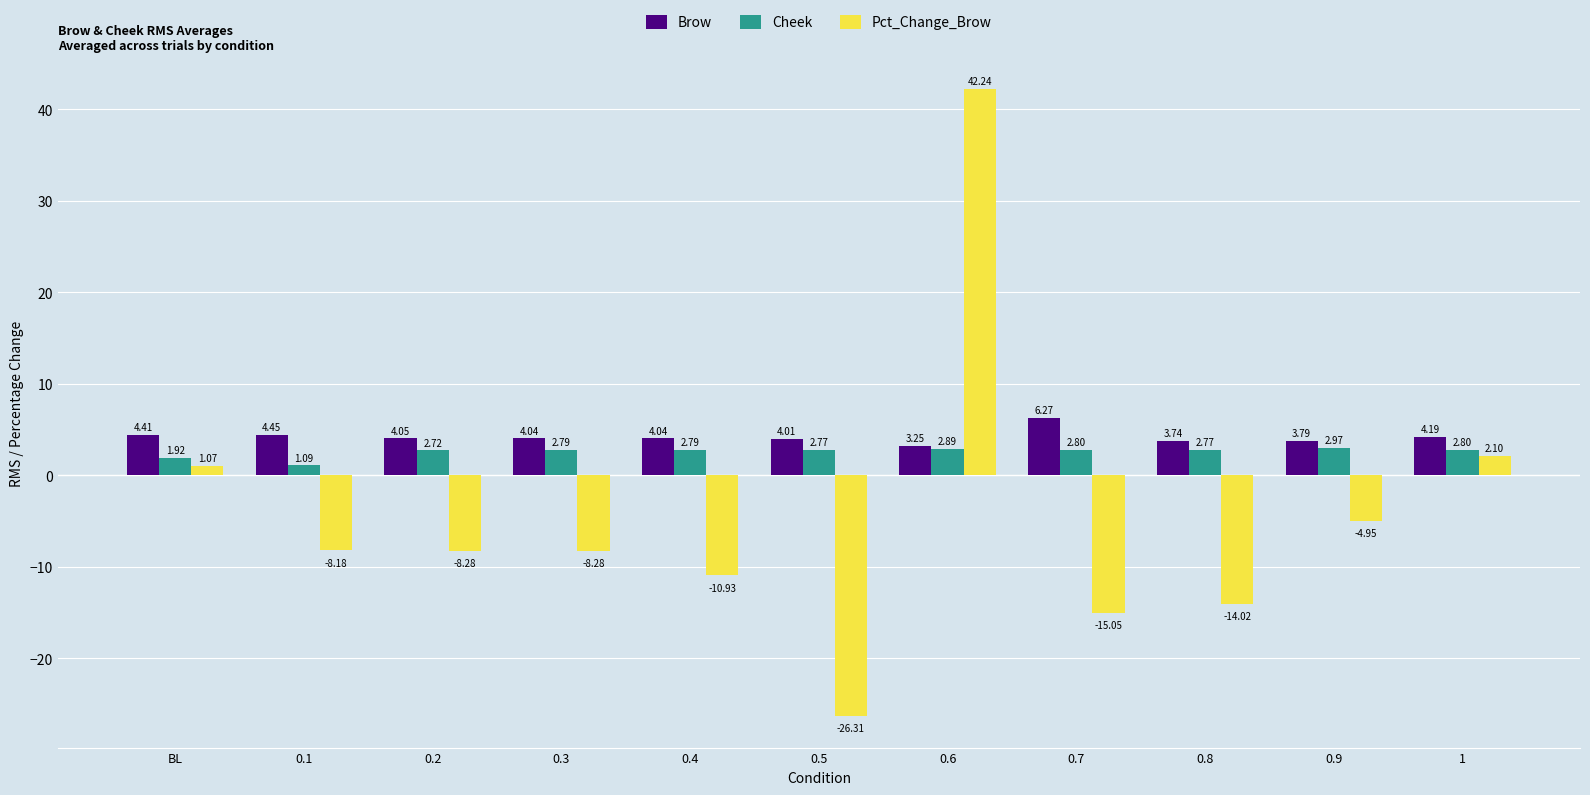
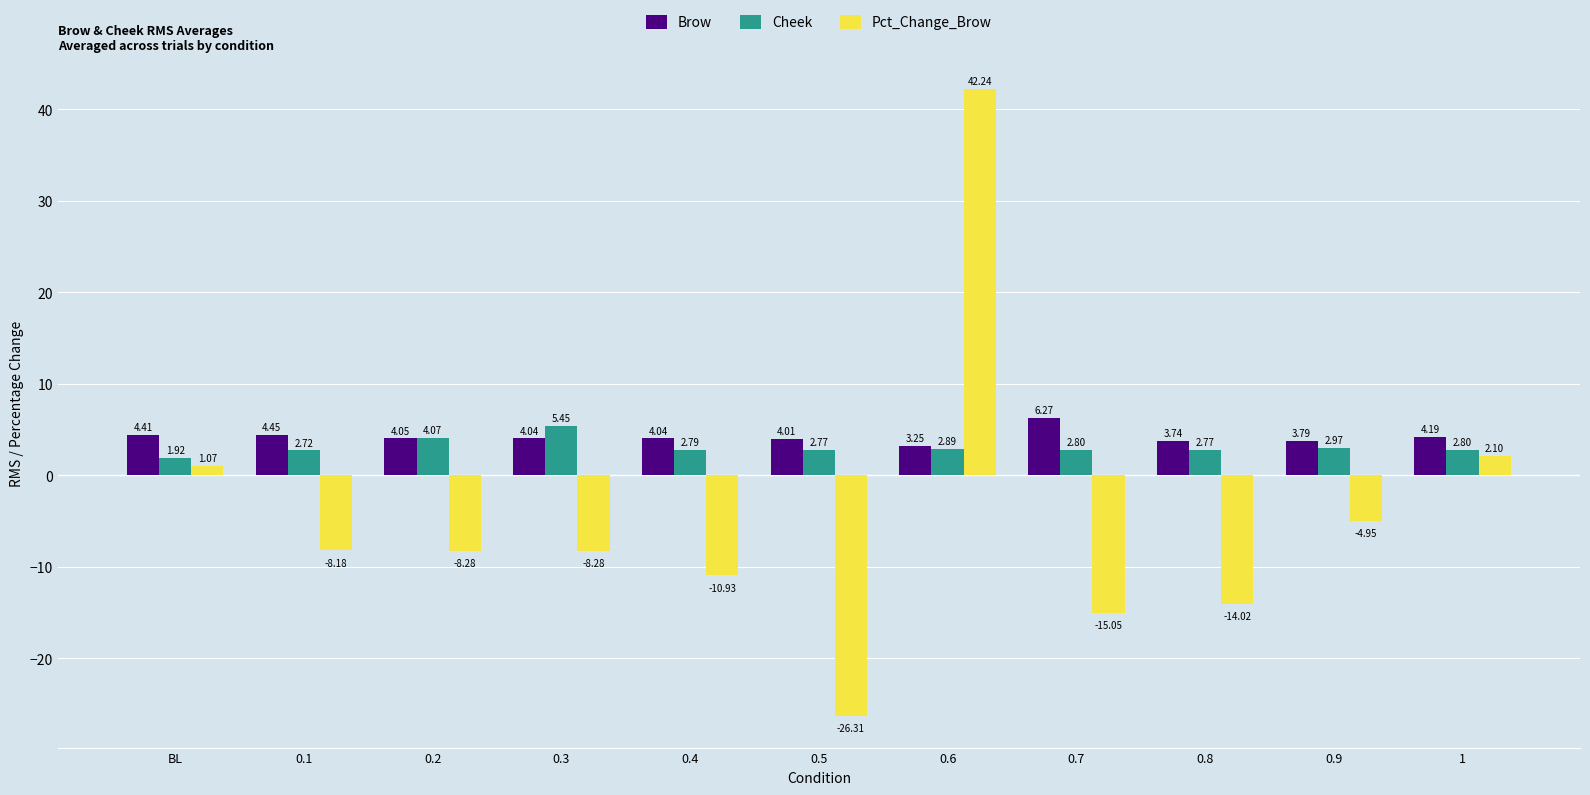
Cheek, 0.1: 1.09 -> 2.72
Cheek, 0.2: 2.72 -> 4.07
Cheek, 0.3: 2.79 -> 5.45
